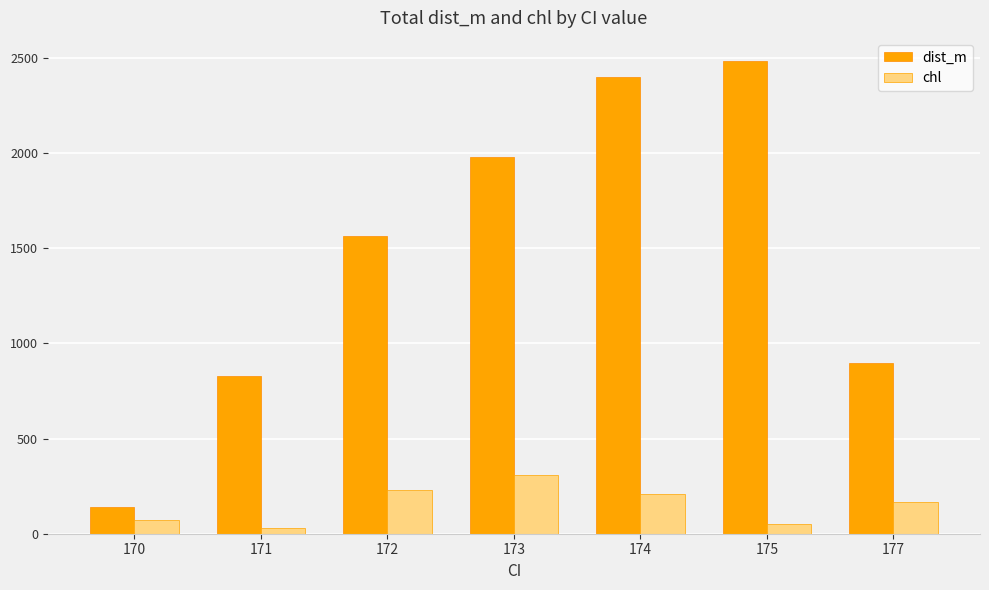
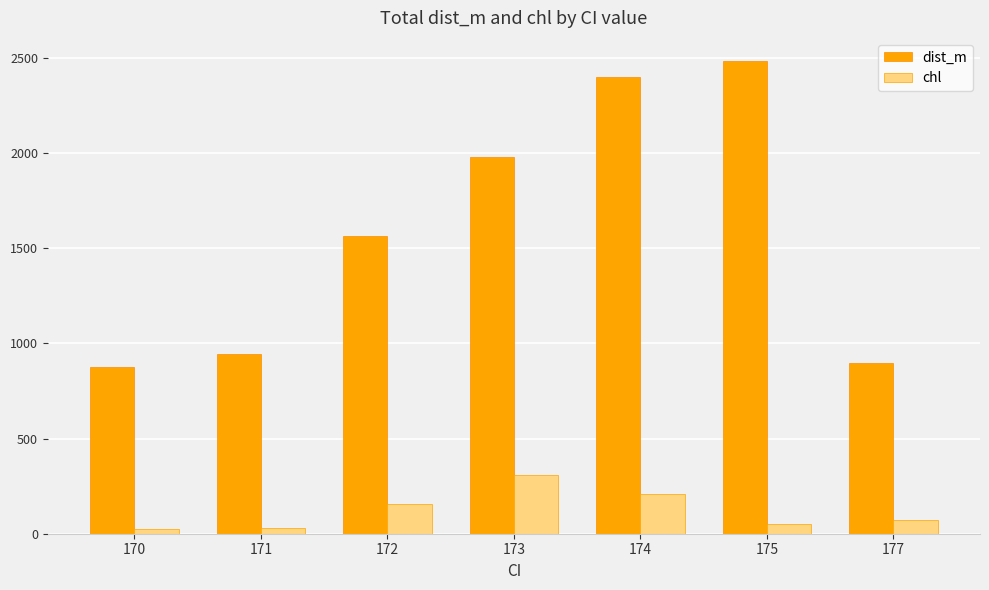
dist_m, 170: 140 -> 880
chl, 170: 70 -> 30
dist_m, 171: 830 -> 940
chl, 172: 230 -> 160
chl, 177: 170 -> 70
